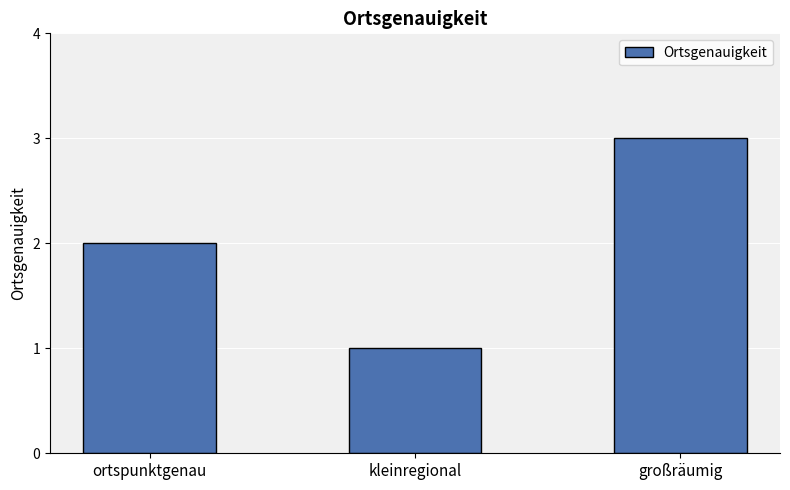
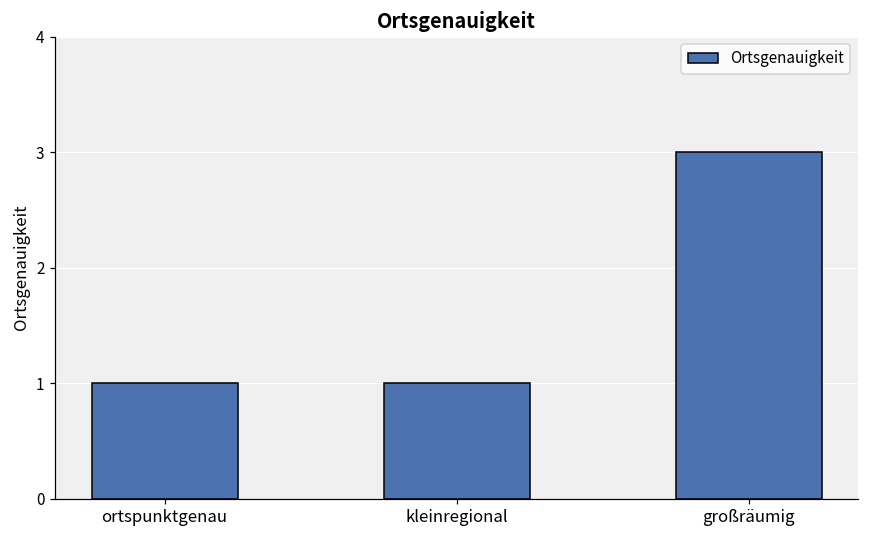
ortspunktgenau: 2 -> 1
